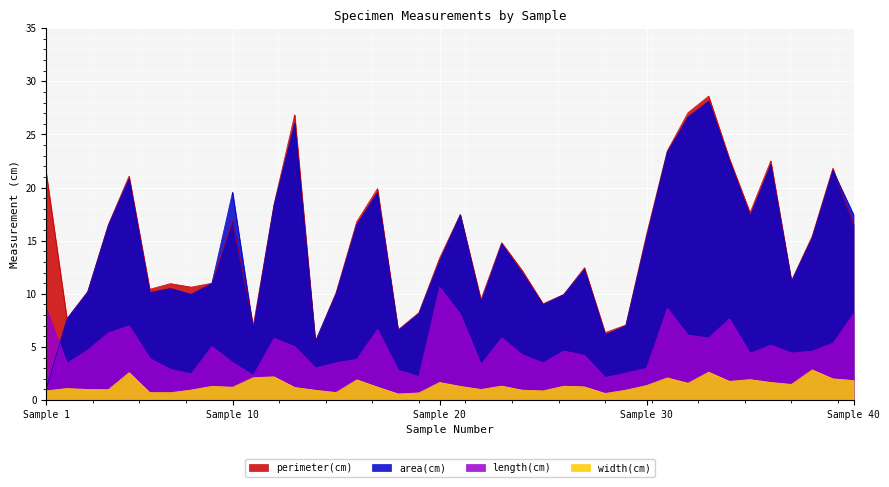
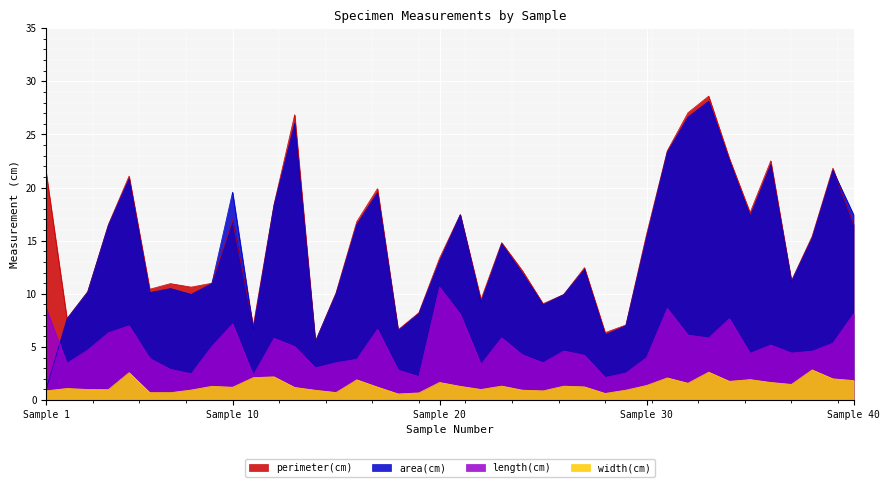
length(cm), Sample 10: 3.5 -> 7.2
length(cm), Sample 30: 3 -> 4
